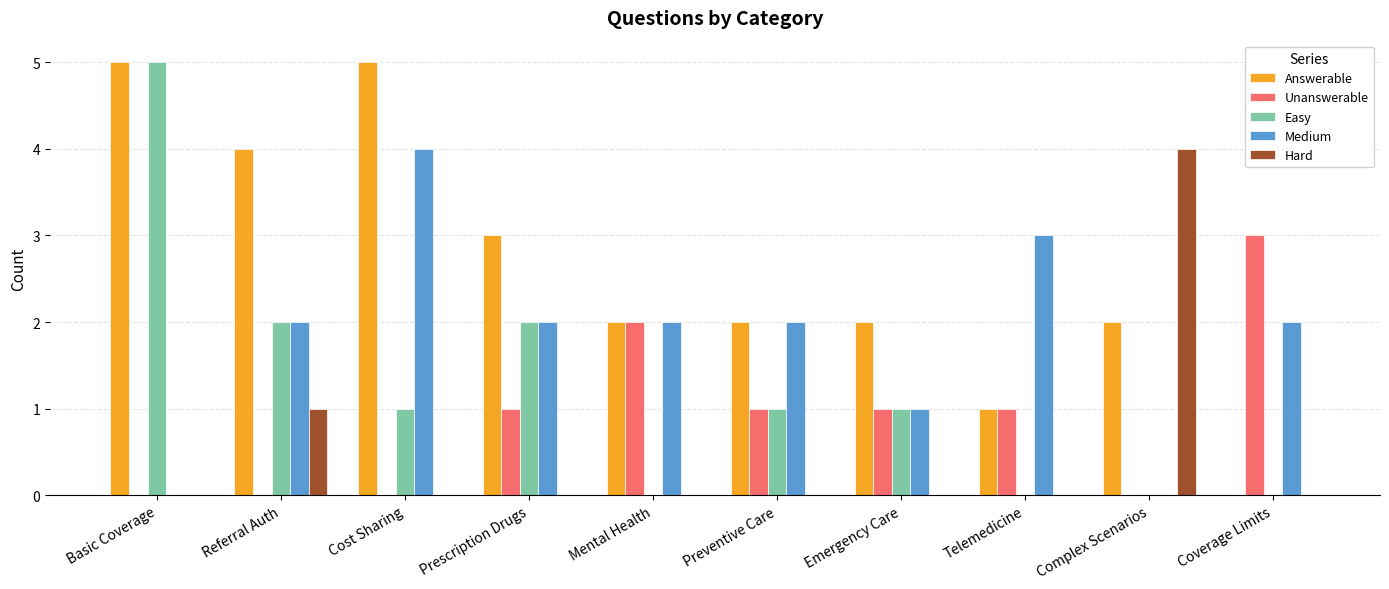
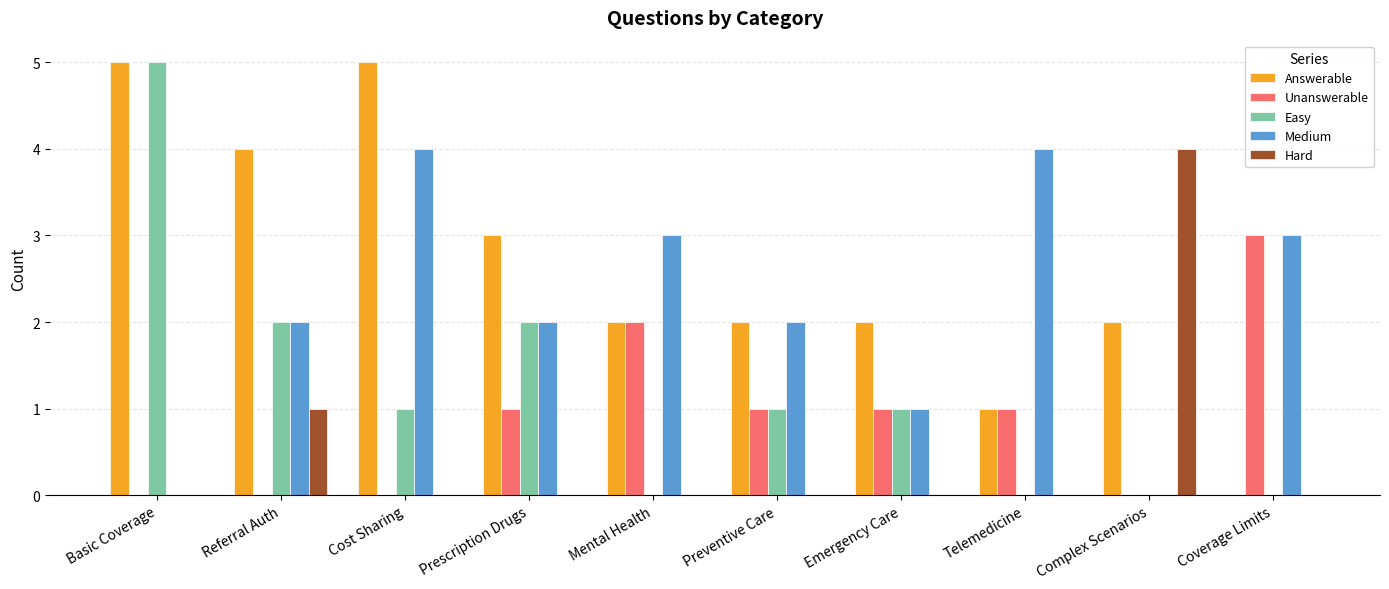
Medium, Mental Health: 2 -> 3
Medium, Telemedicine: 3 -> 4
Medium, Coverage Limits: 2 -> 3
